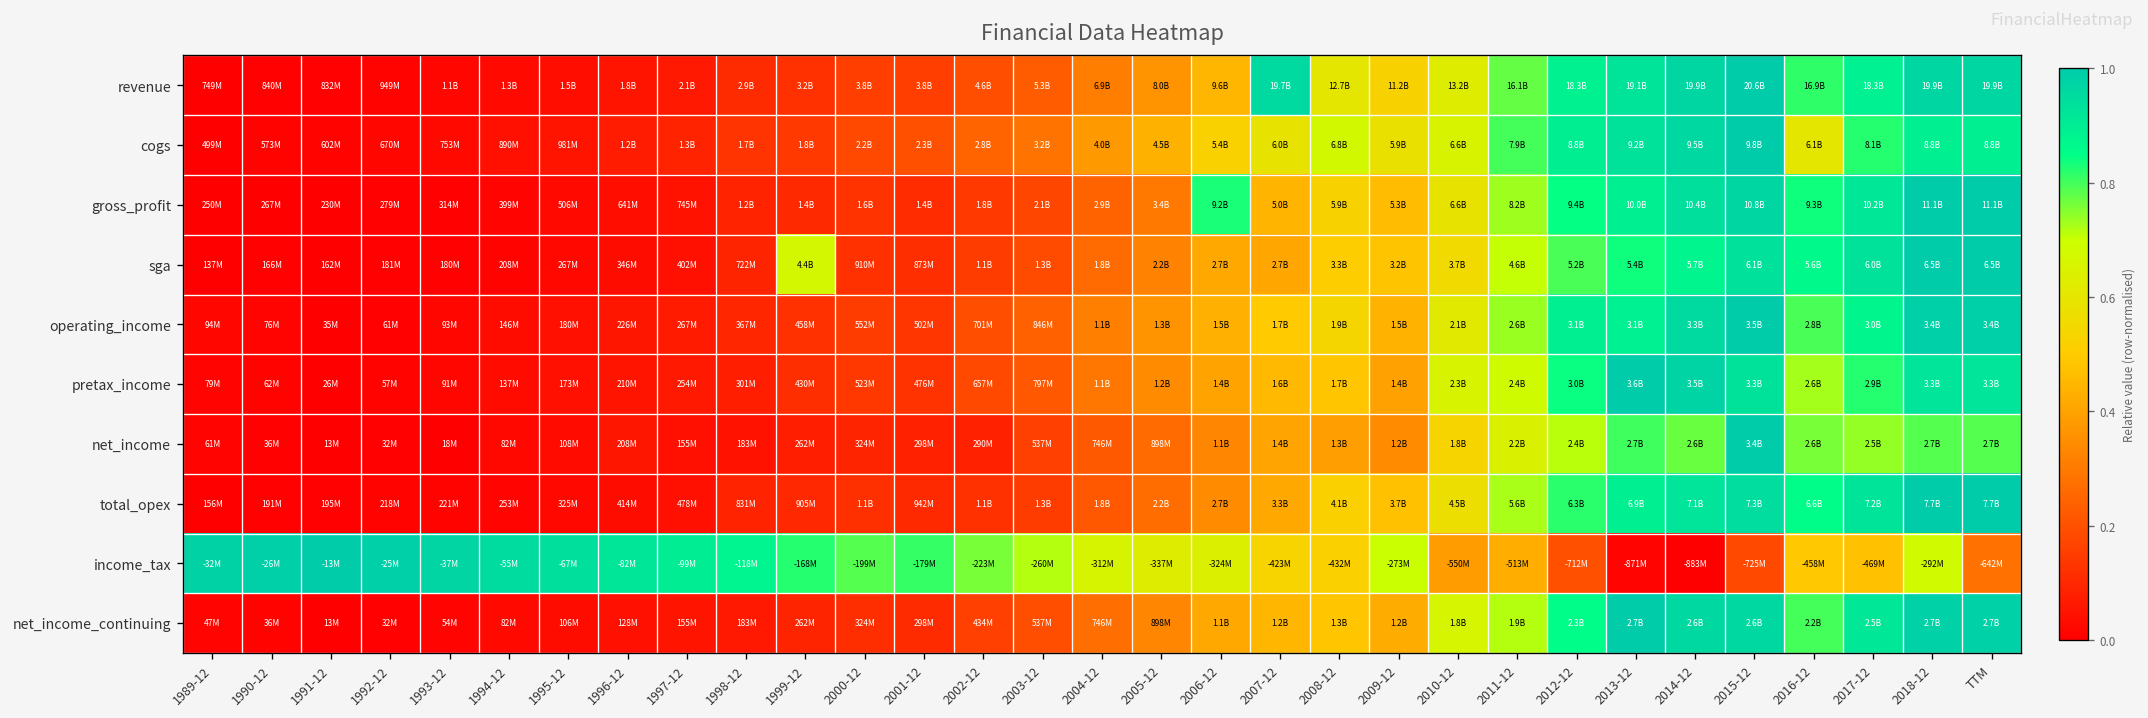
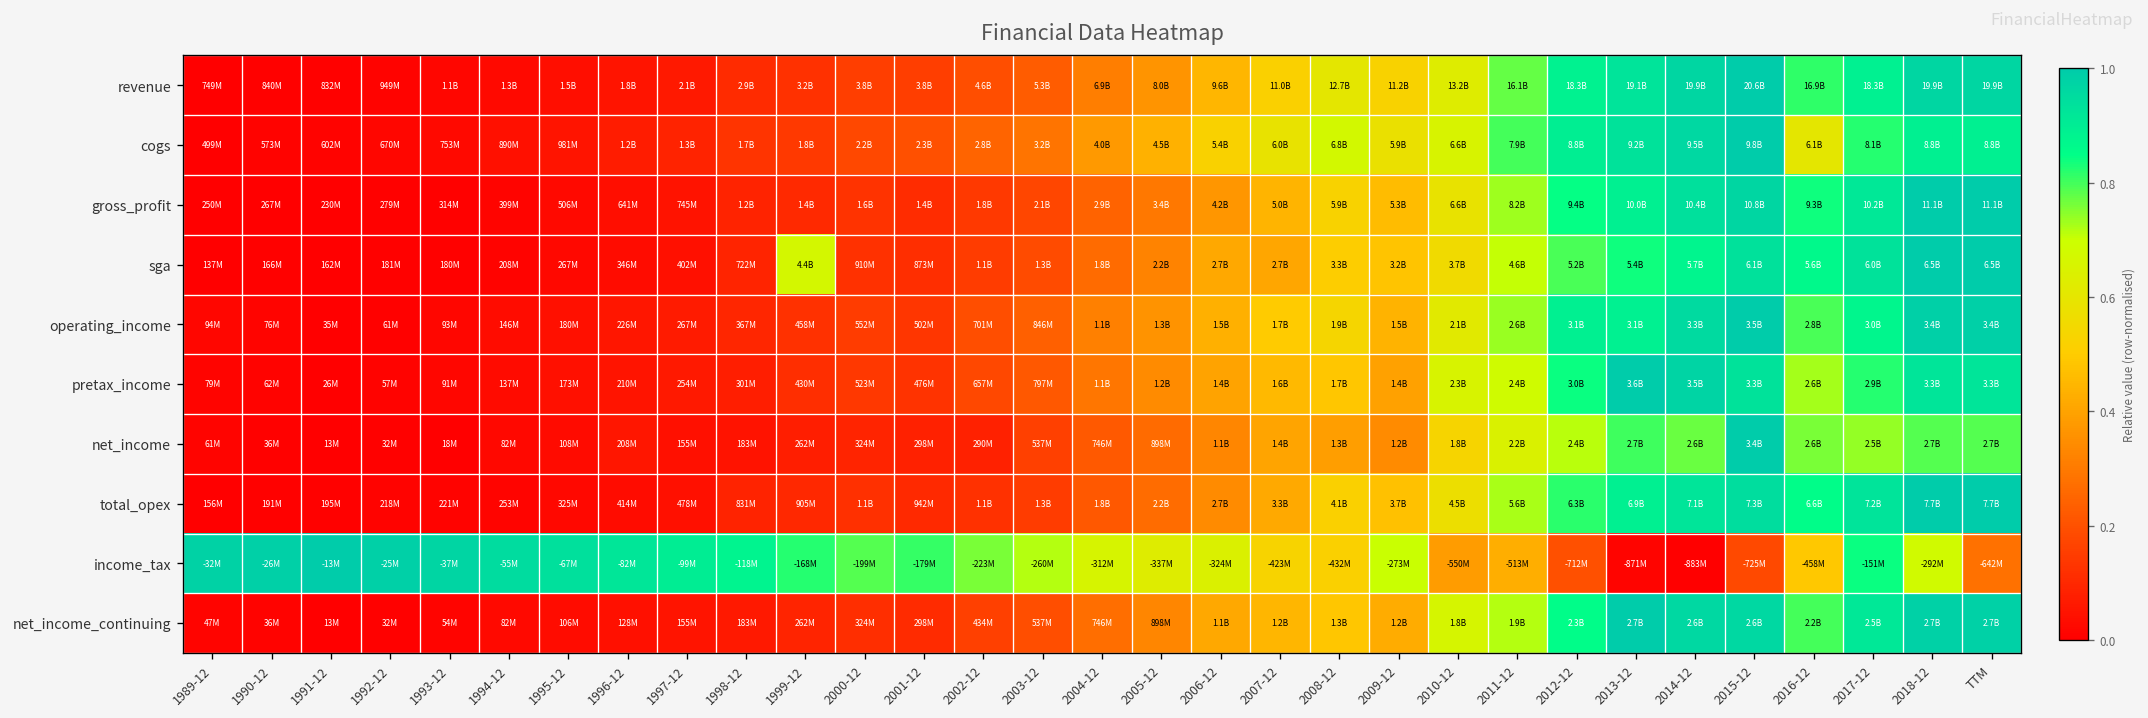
revenue, 2007-12: 19.7B -> 11.0B
gross_profit, 2006-12: 9.2B -> 4.2B
income_tax, 2017-12: -469M -> -151M
